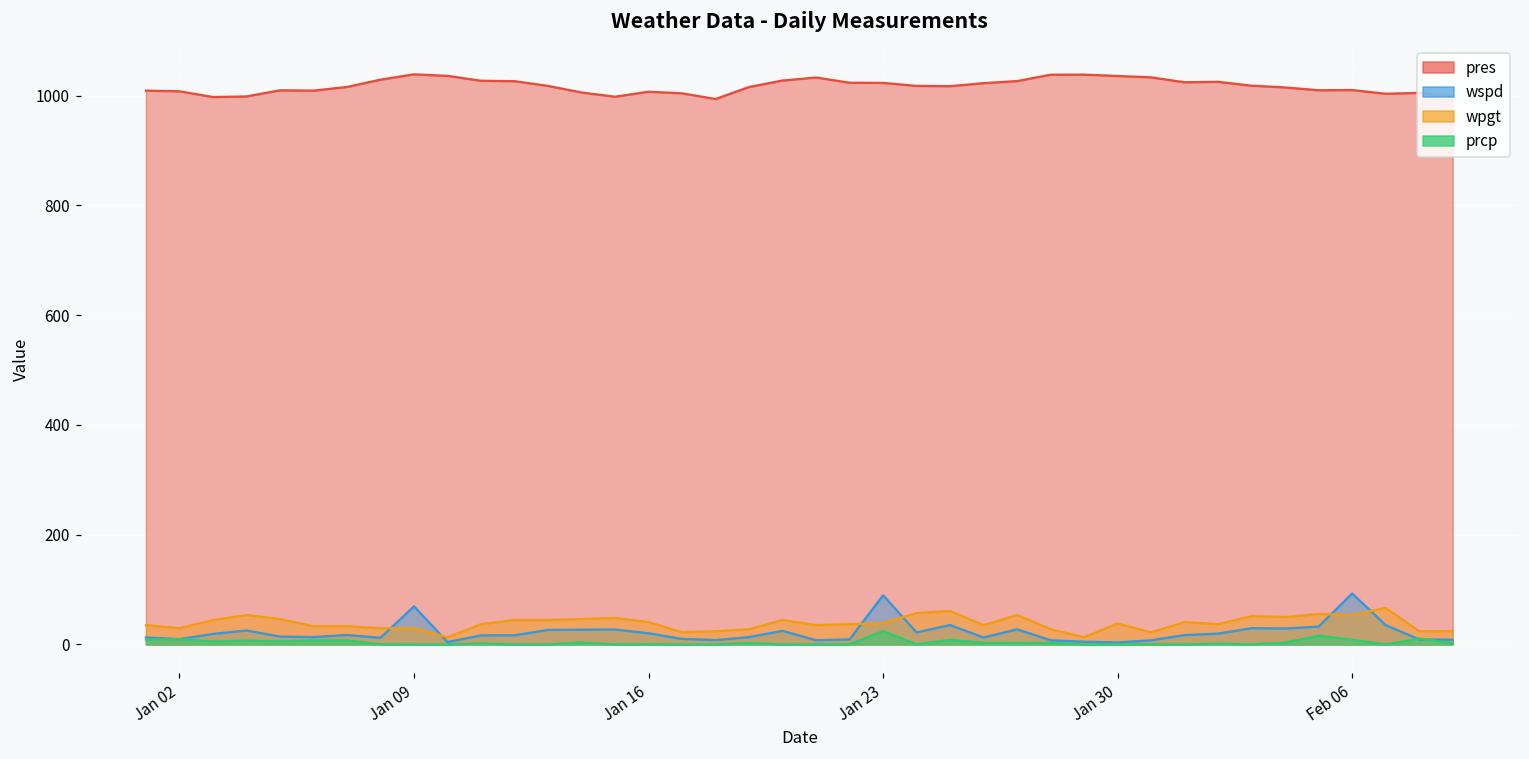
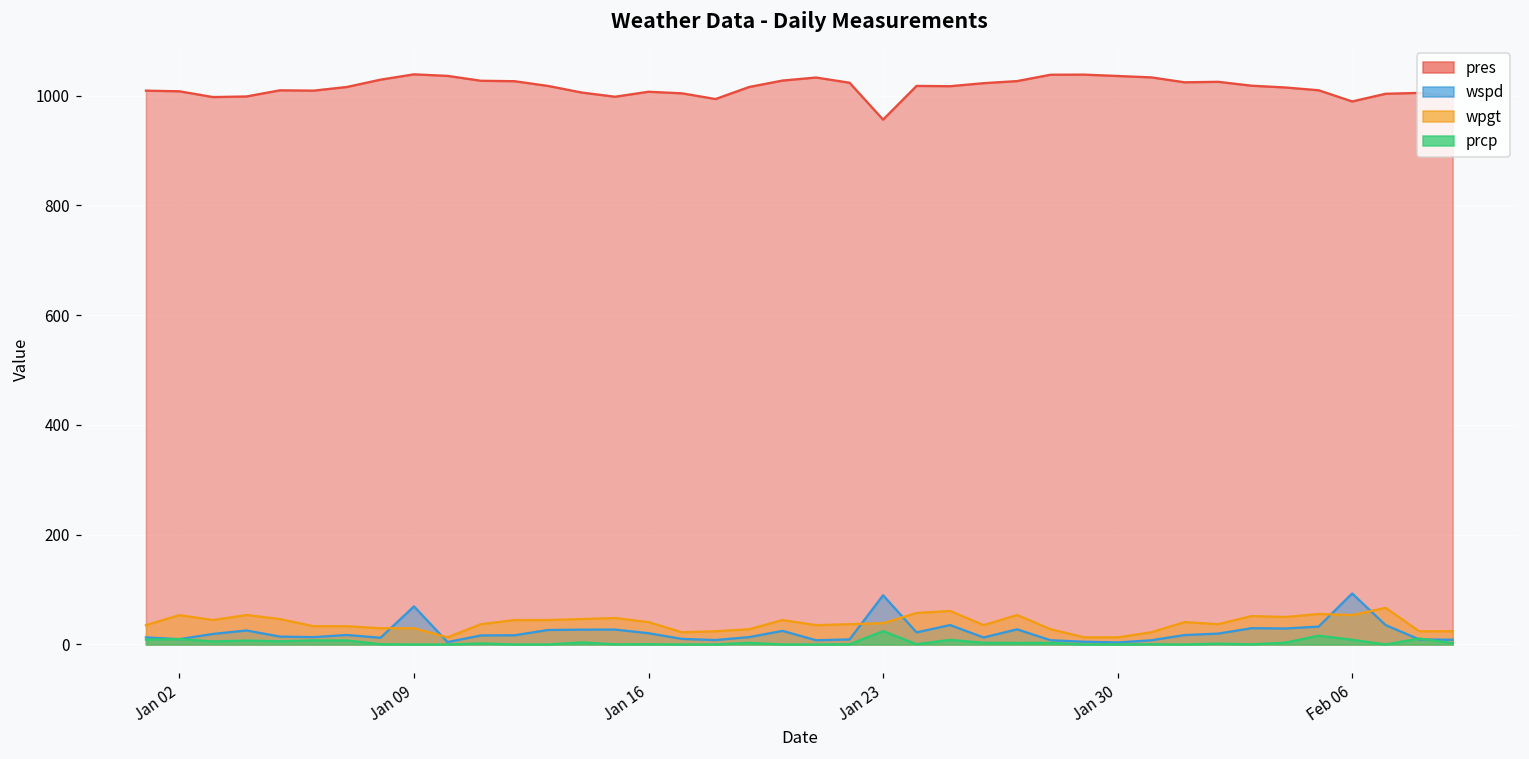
wpgt, Jan 02: 30 -> 50
pres, Jan 23: 1020 -> 960
wpgt, Jan 30: 40 -> 10
pres, Feb 06: 1010 -> 990
